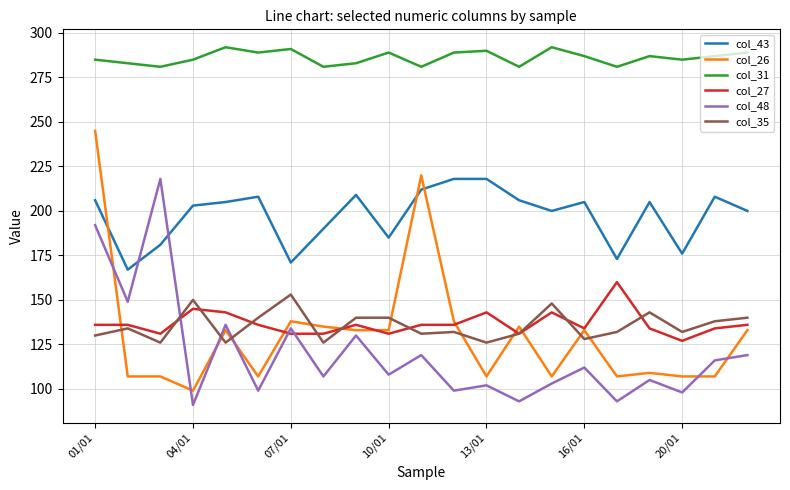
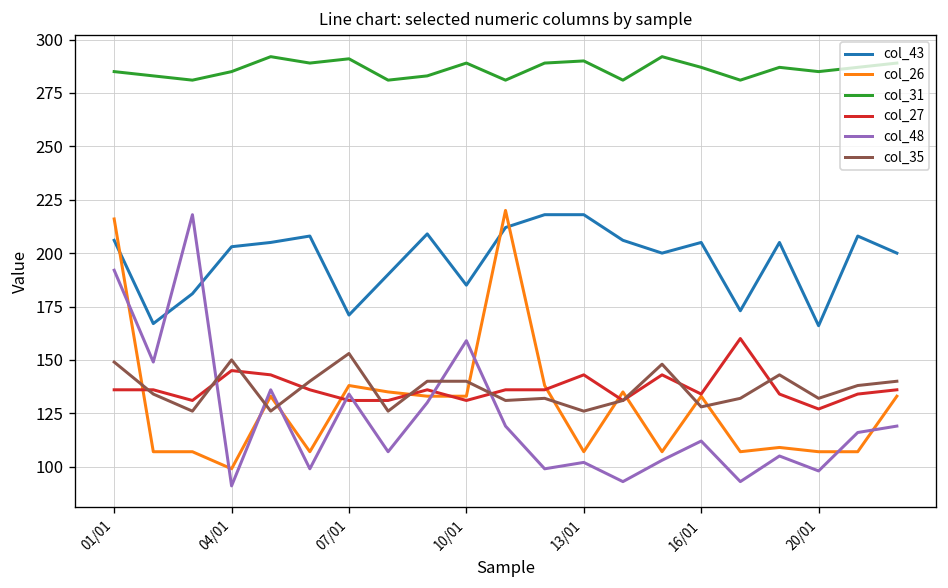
col_26, 01/01: 245 -> 216
col_35, 01/01: 130 -> 149
col_48, 10/01: 108 -> 159
col_43, 20/01: 176 -> 166
